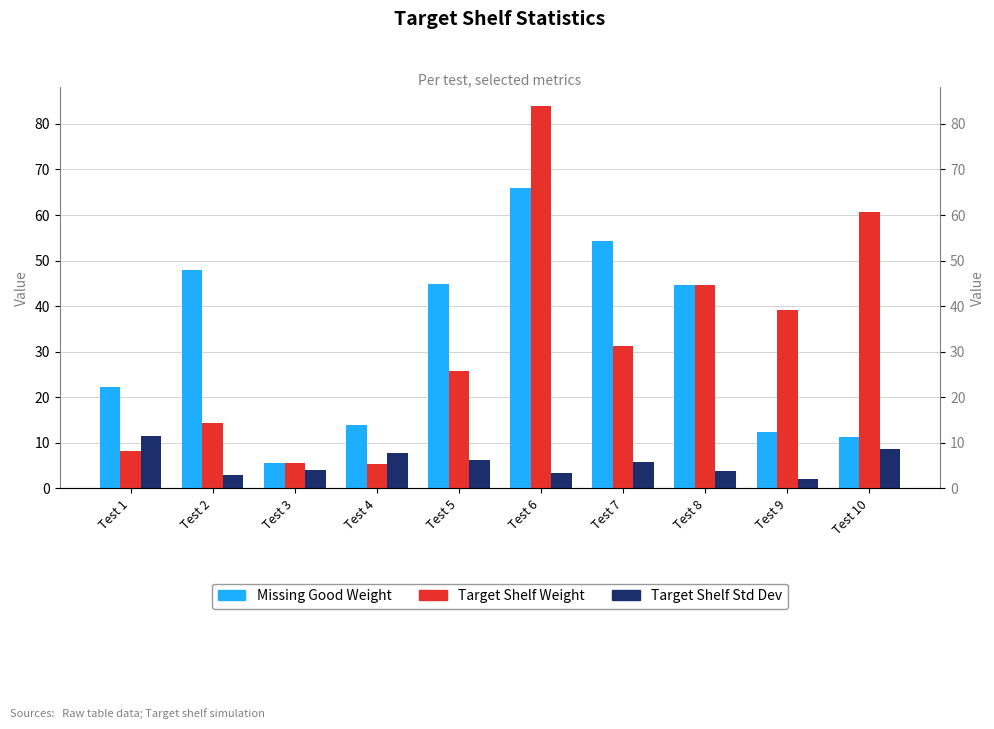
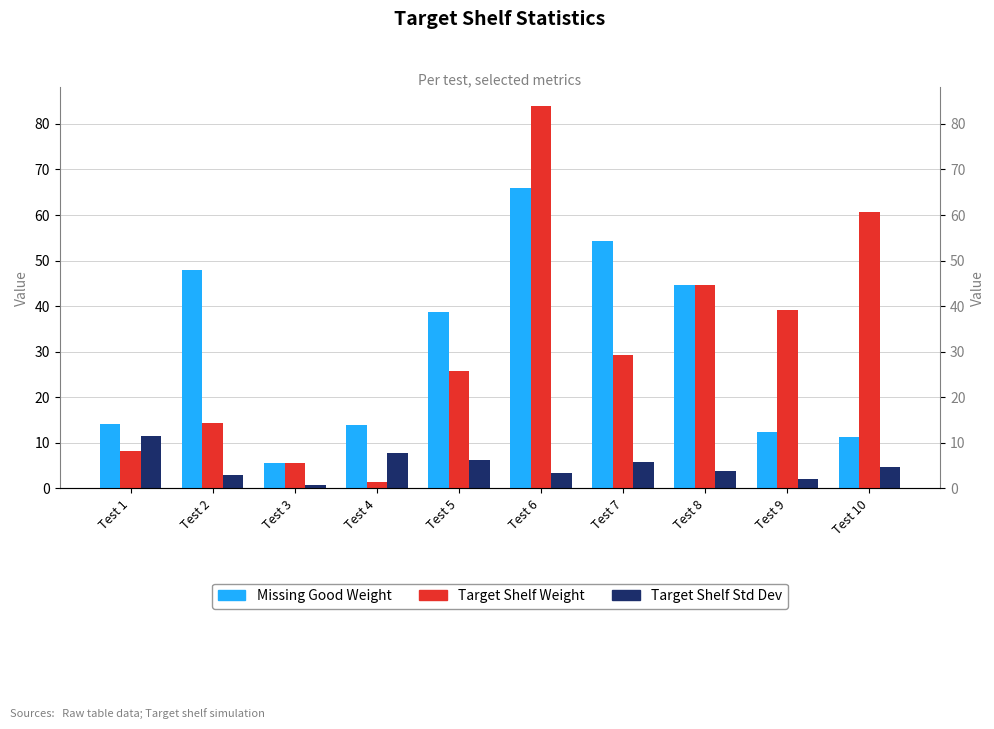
Missing Good Weight, Test 1: 22 -> 14
Target Shelf Std Dev, Test 3: 4 -> 1
Target Shelf Weight, Test 4: 5 -> 1
Missing Good Weight, Test 5: 45 -> 39
Target Shelf Weight, Test 7: 31 -> 29
Target Shelf Std Dev, Test 10: 9 -> 5
